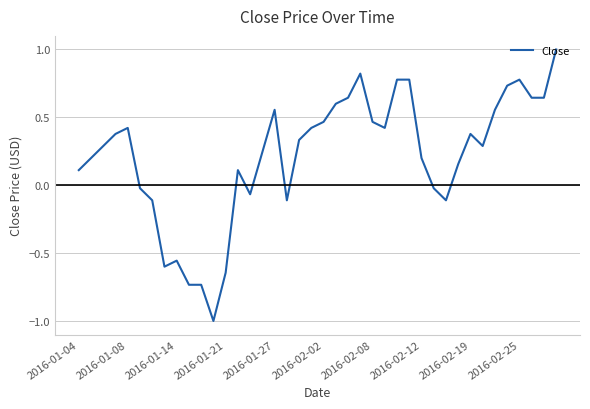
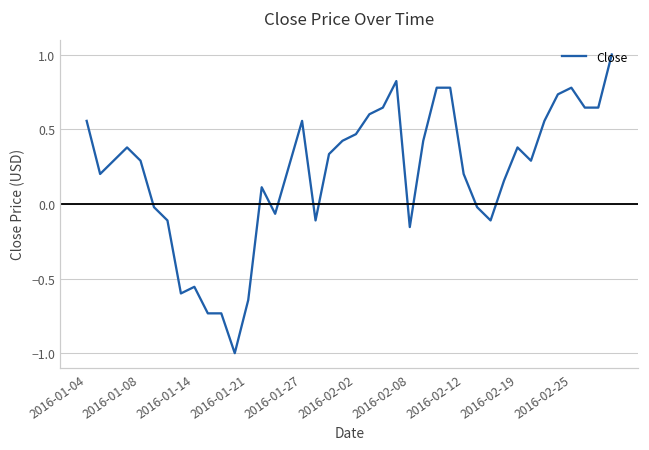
2016-01-04: 0.11 -> 0.56
2016-01-08: 0.42 -> 0.29
2016-02-08: 0.47 -> -0.16
